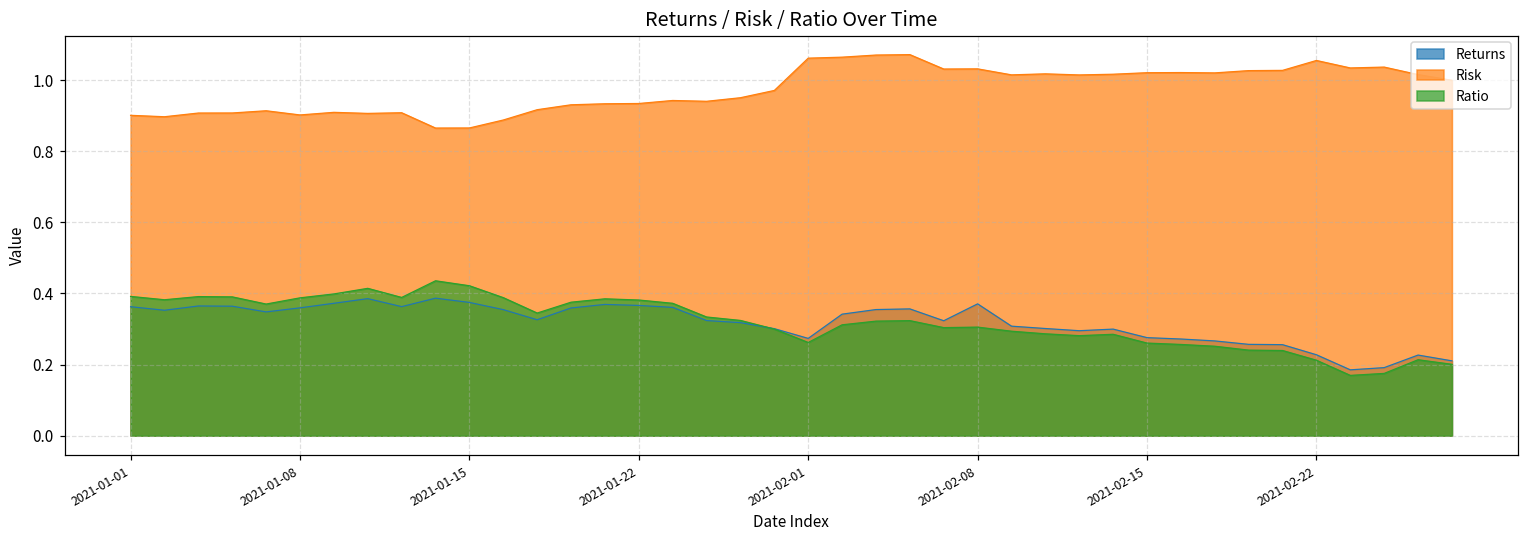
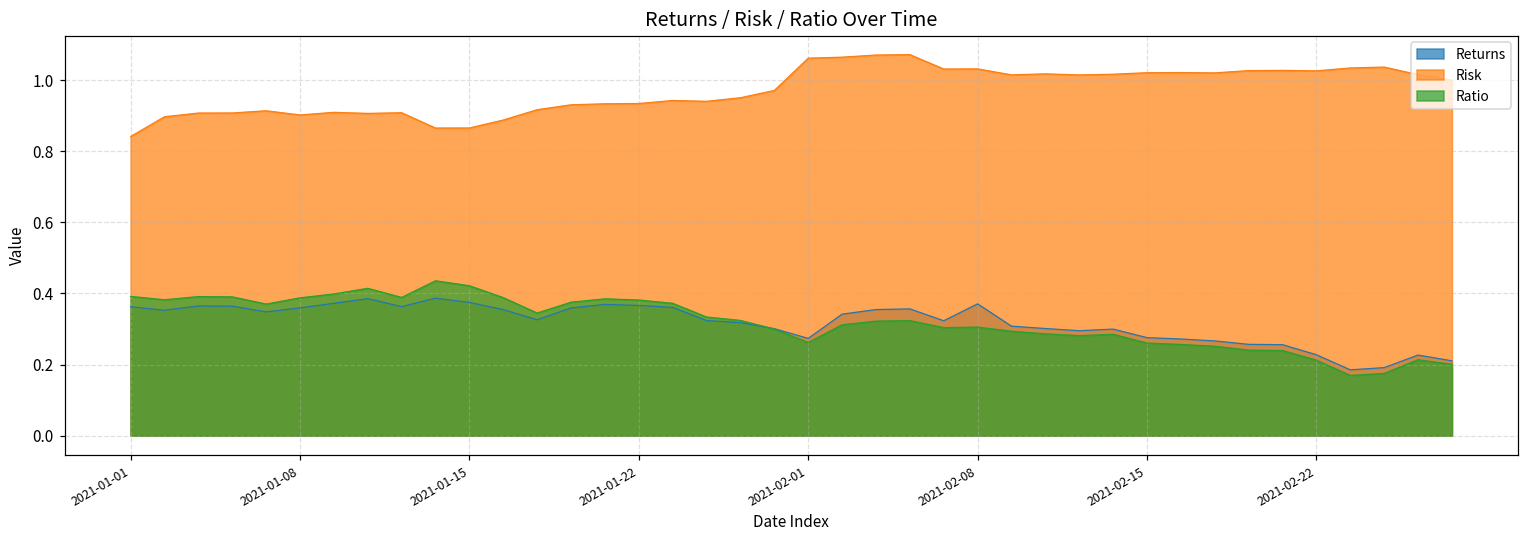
Risk, 2021-01-01: 0.90 -> 0.84
Risk, 2021-02-22: 1.06 -> 1.03
